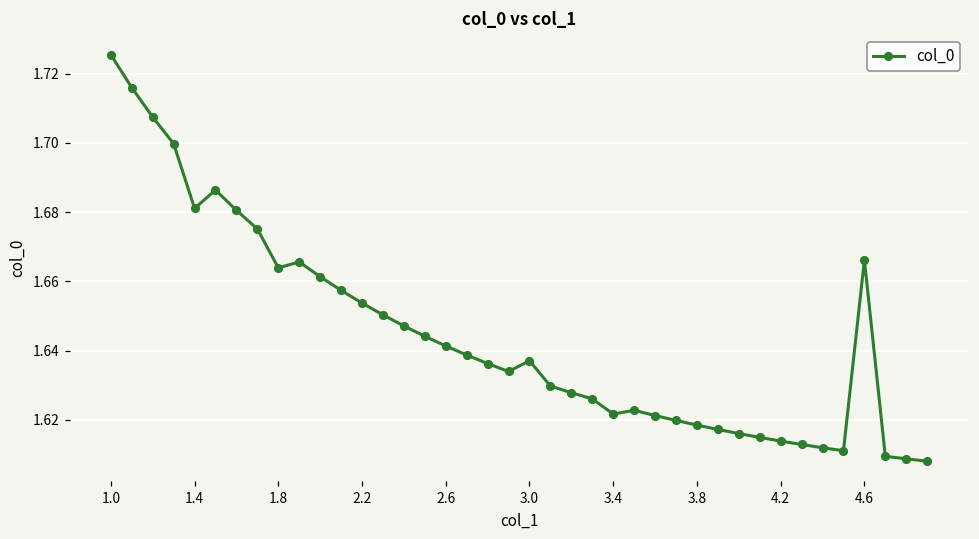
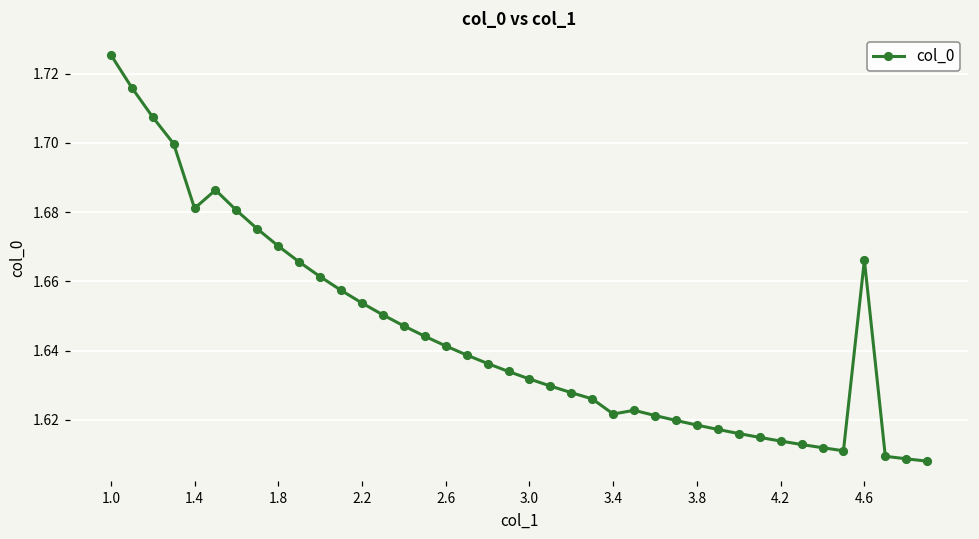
1.8: 1.664 -> 1.670
3.0: 1.637 -> 1.632
